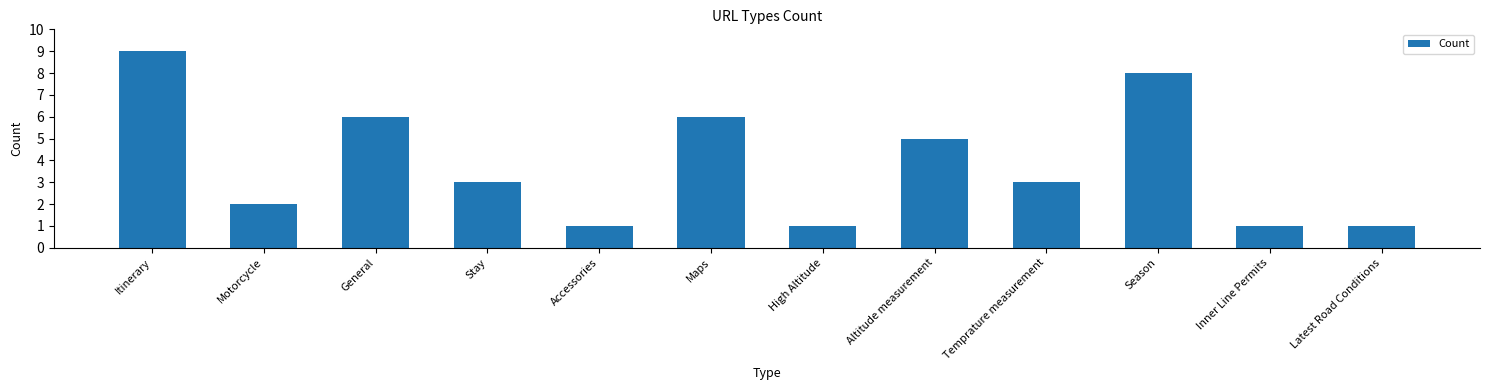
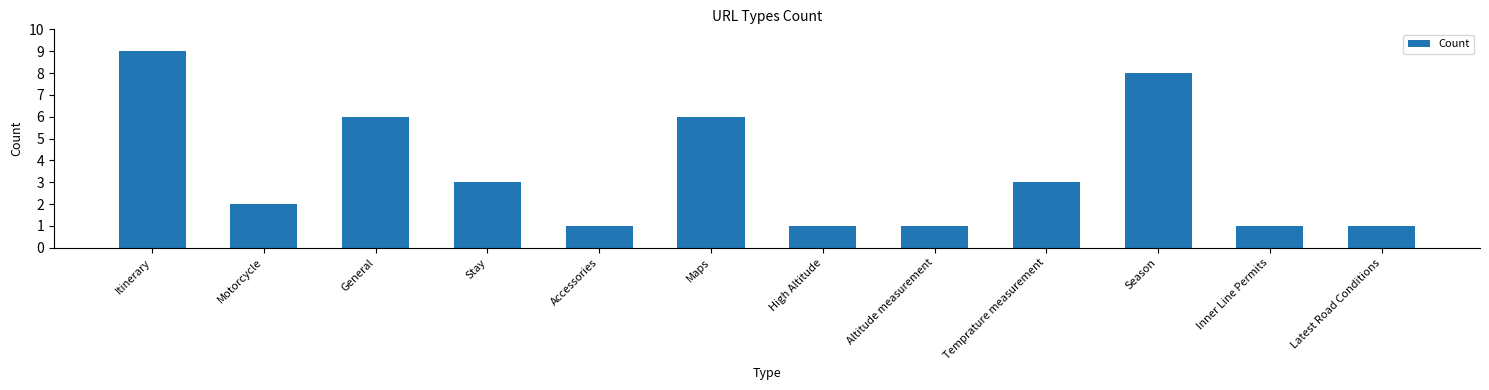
Altitude measurement: 5 -> 1
